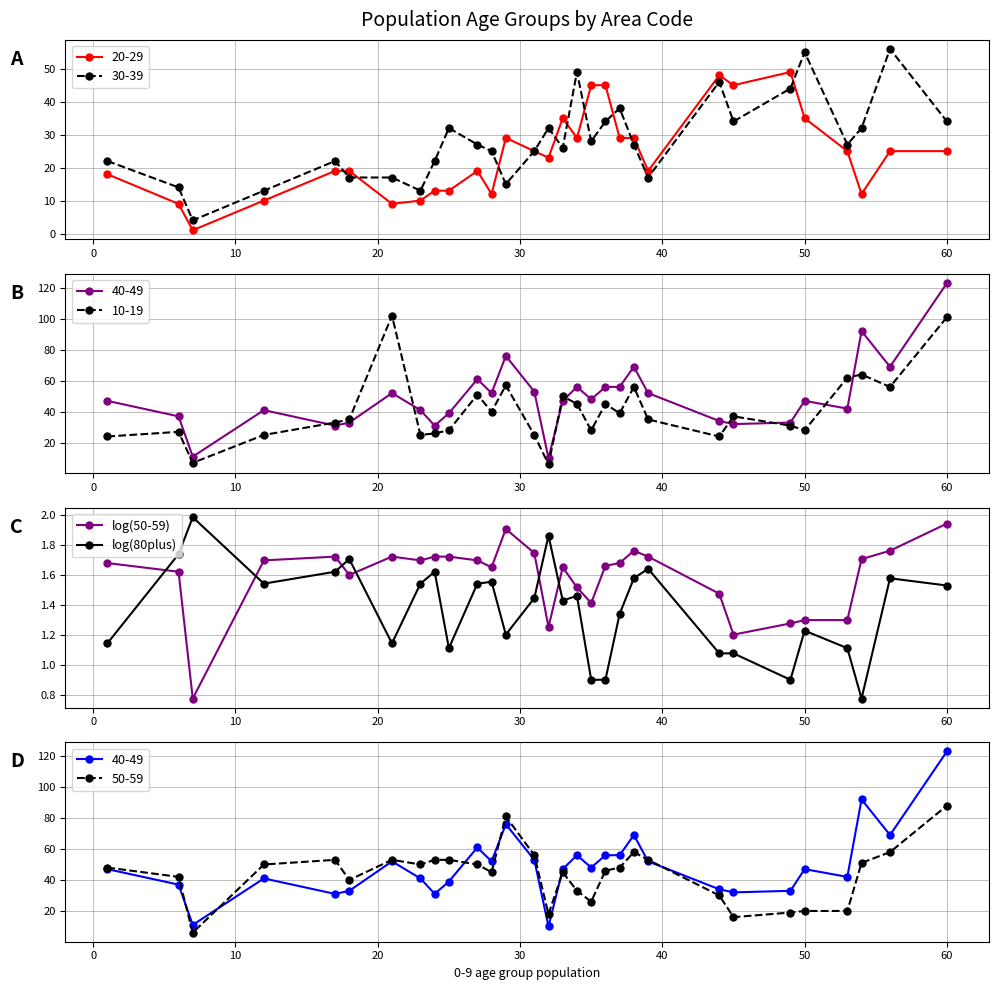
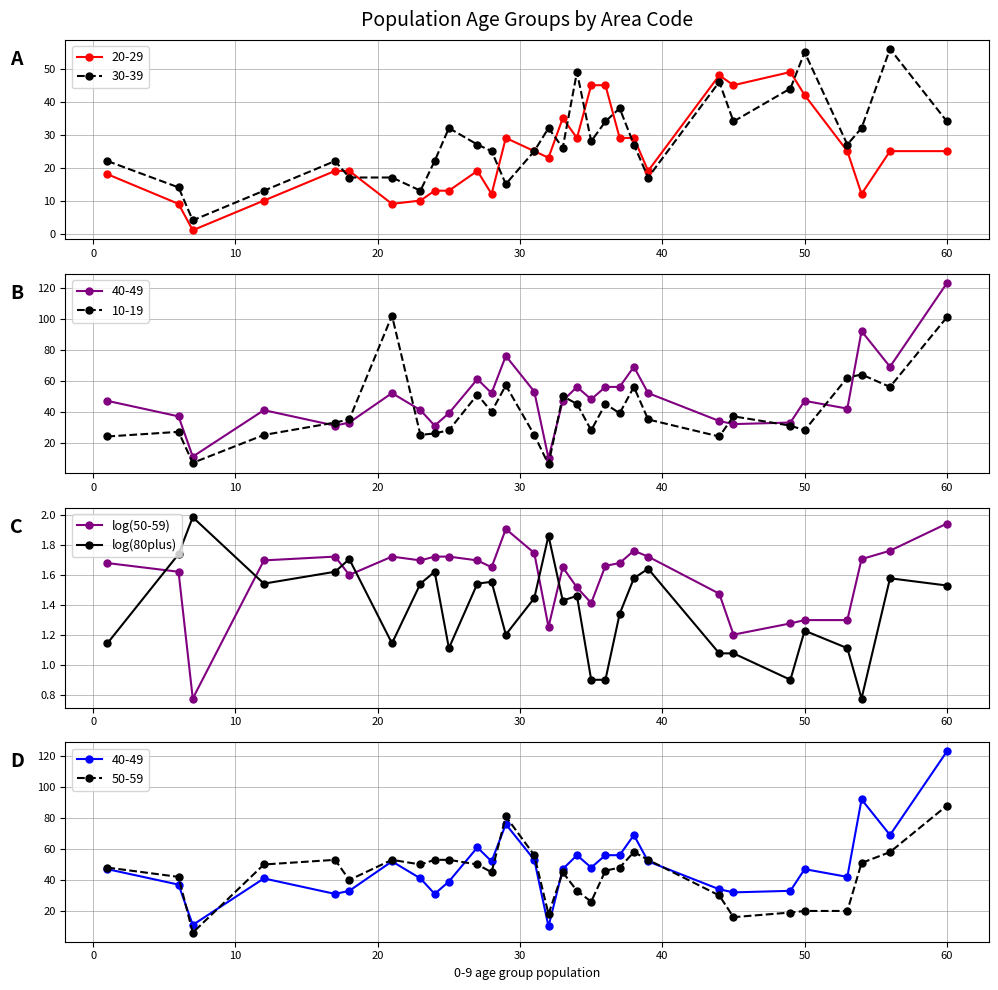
Population Age Groups by Area Code, 20-29, 50: 35 -> 42
